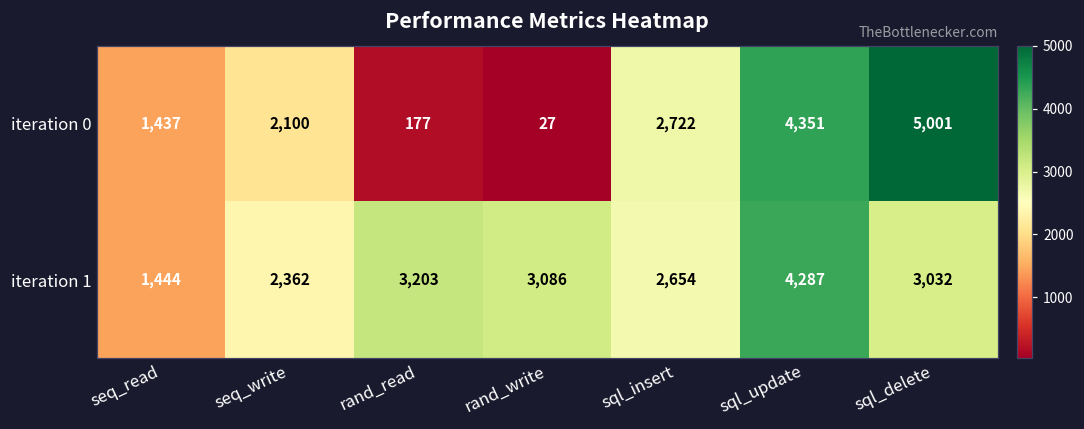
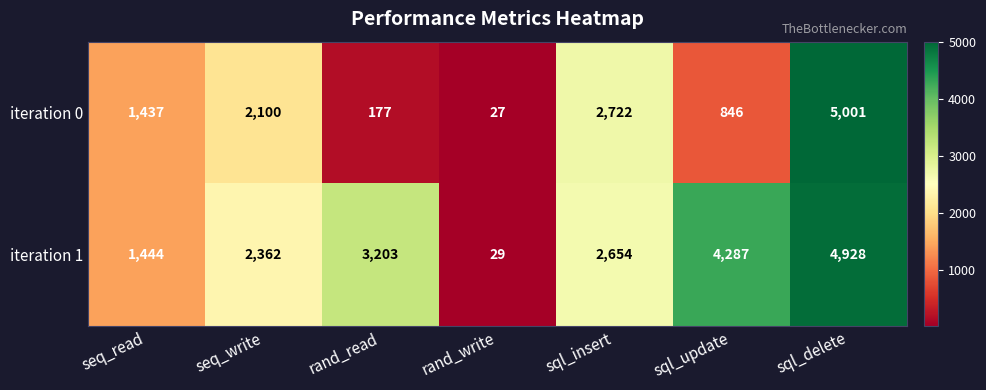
iteration 0, sql_update: 4,351 -> 846
iteration 1, rand_write: 3,086 -> 29
iteration 1, sql_delete: 3,032 -> 4,928
